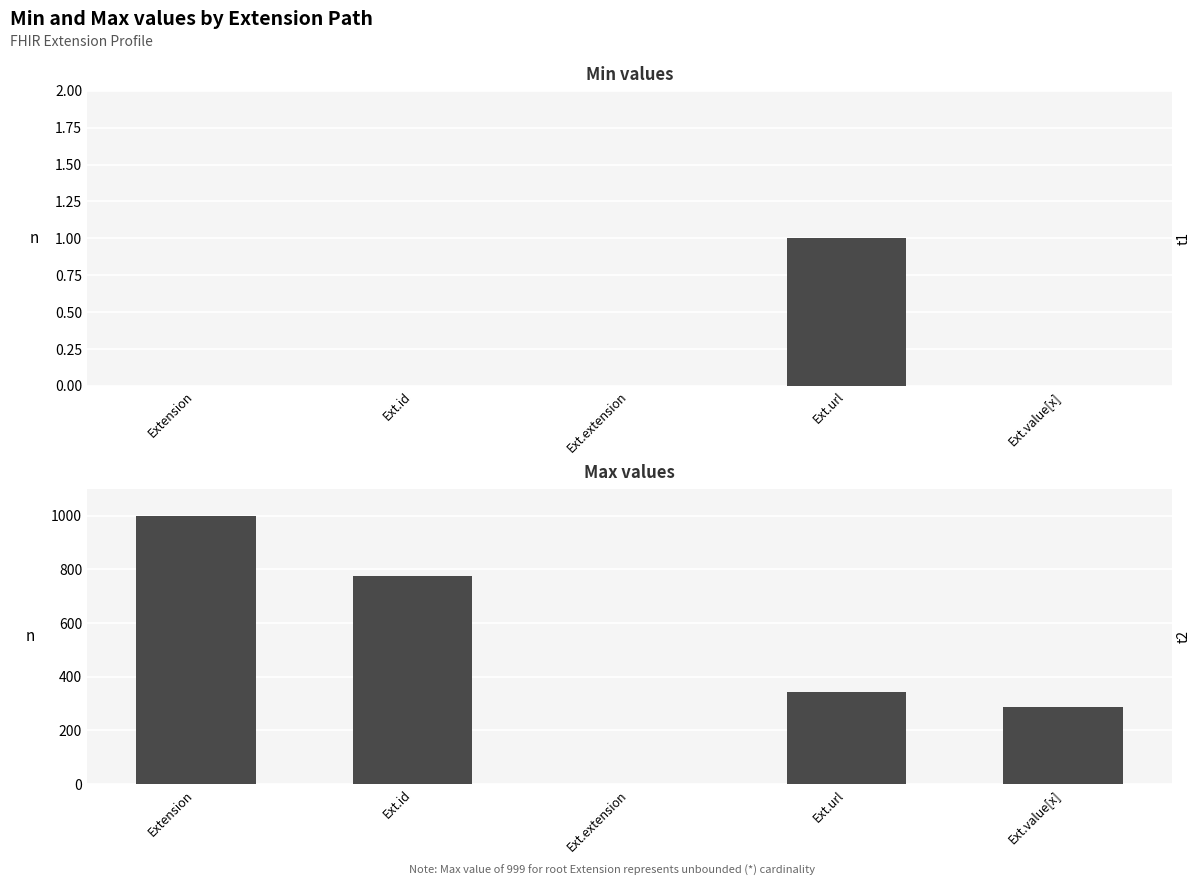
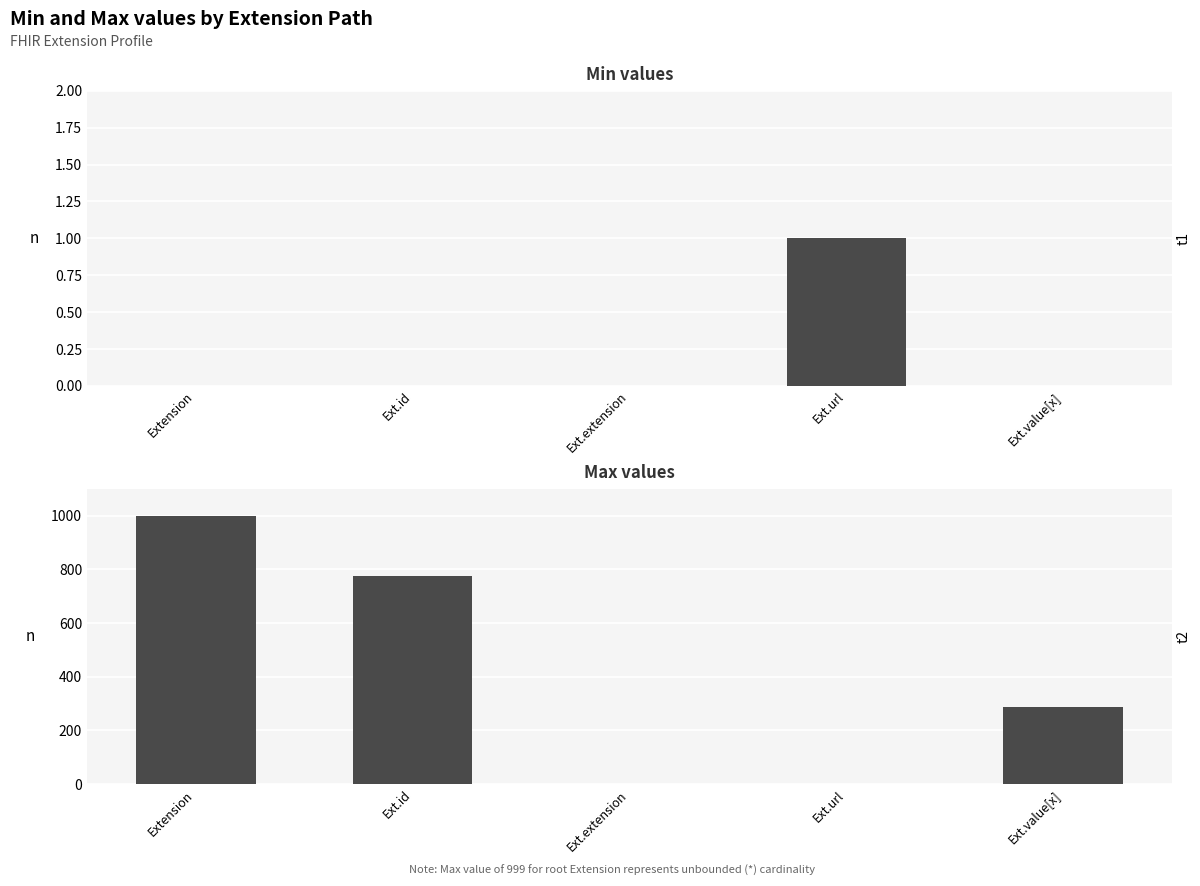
Max values, Ext.url: 340 -> 0
